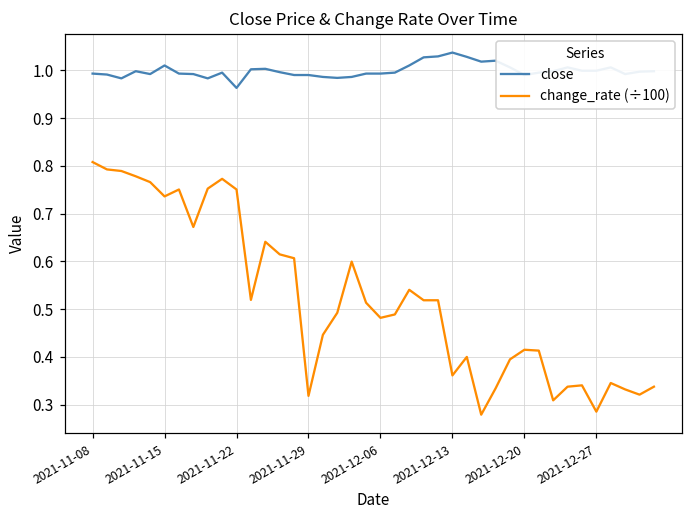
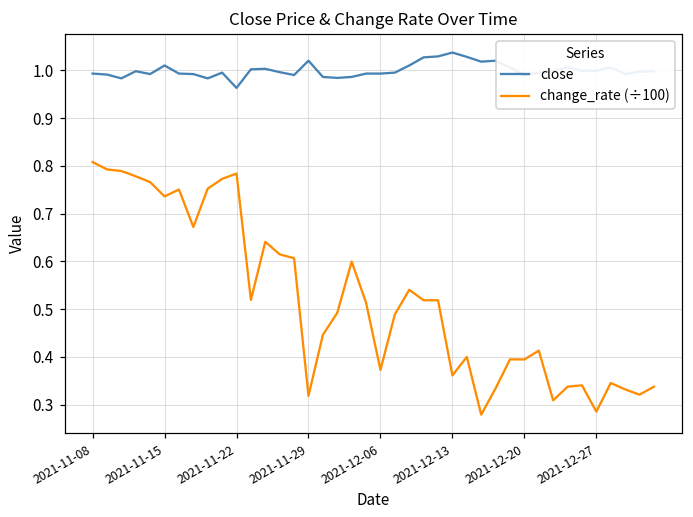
change_rate (÷100), 2021-11-22: 0.75 -> 0.78
close, 2021-11-29: 0.99 -> 1.02
change_rate (÷100), 2021-12-06: 0.48 -> 0.37
change_rate (÷100), 2021-12-20: 0.41 -> 0.39
